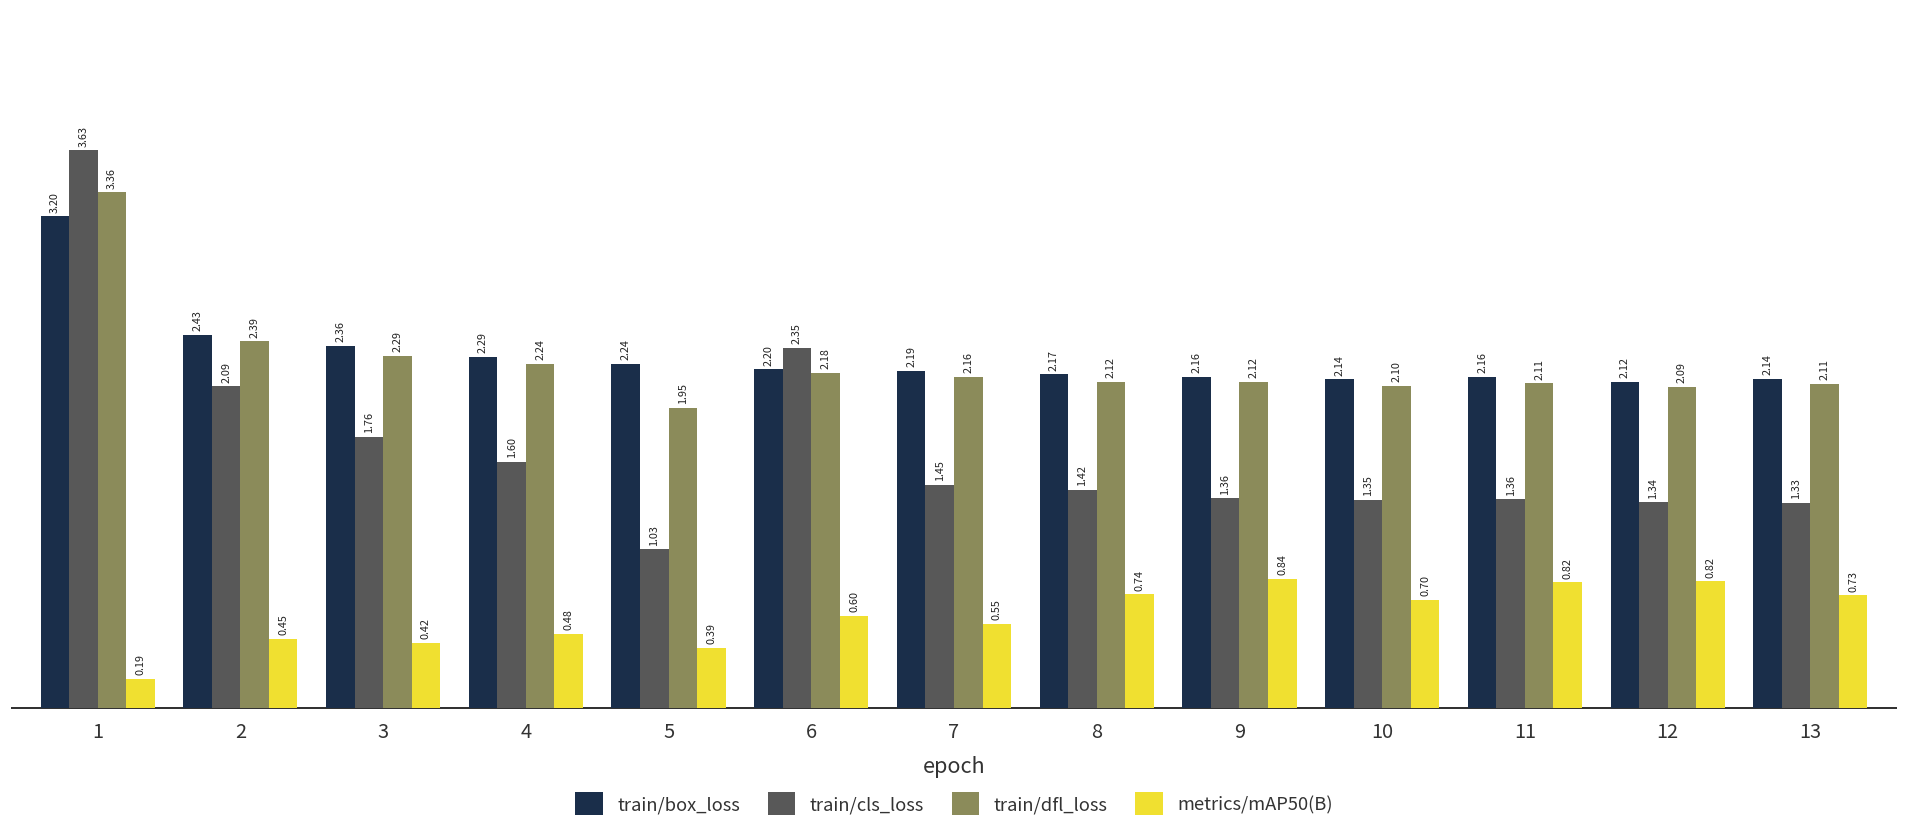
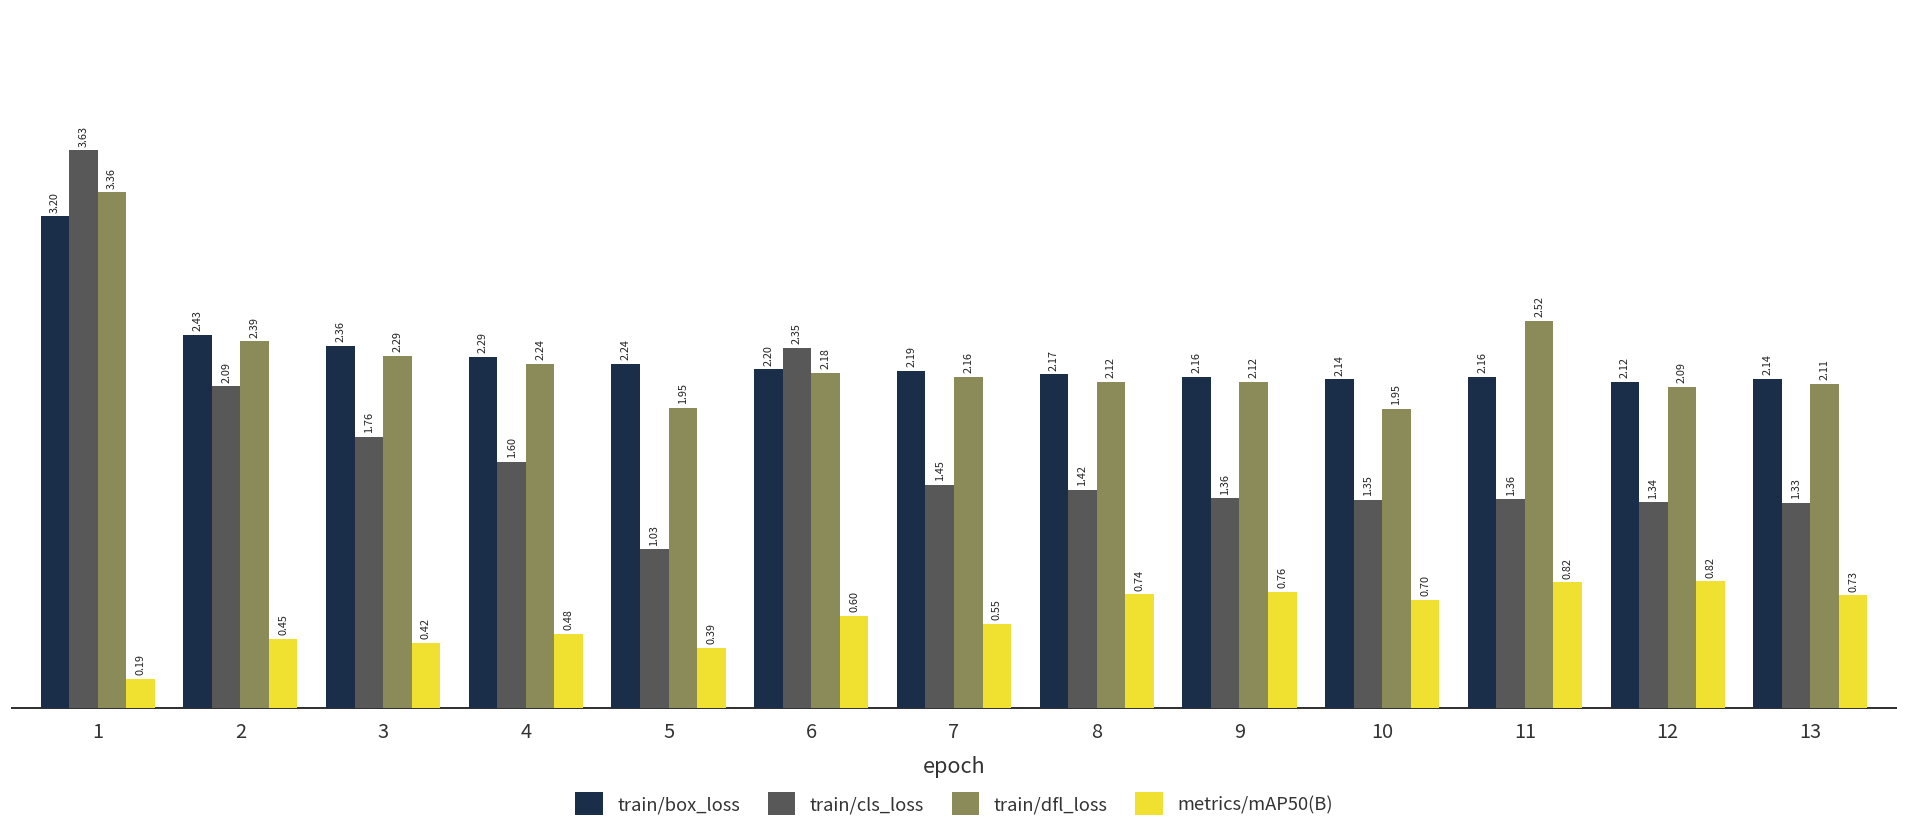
metrics/mAP50(B), 9: 0.84 -> 0.76
train/dfl_loss, 10: 2.10 -> 1.95
train/dfl_loss, 11: 2.11 -> 2.52
